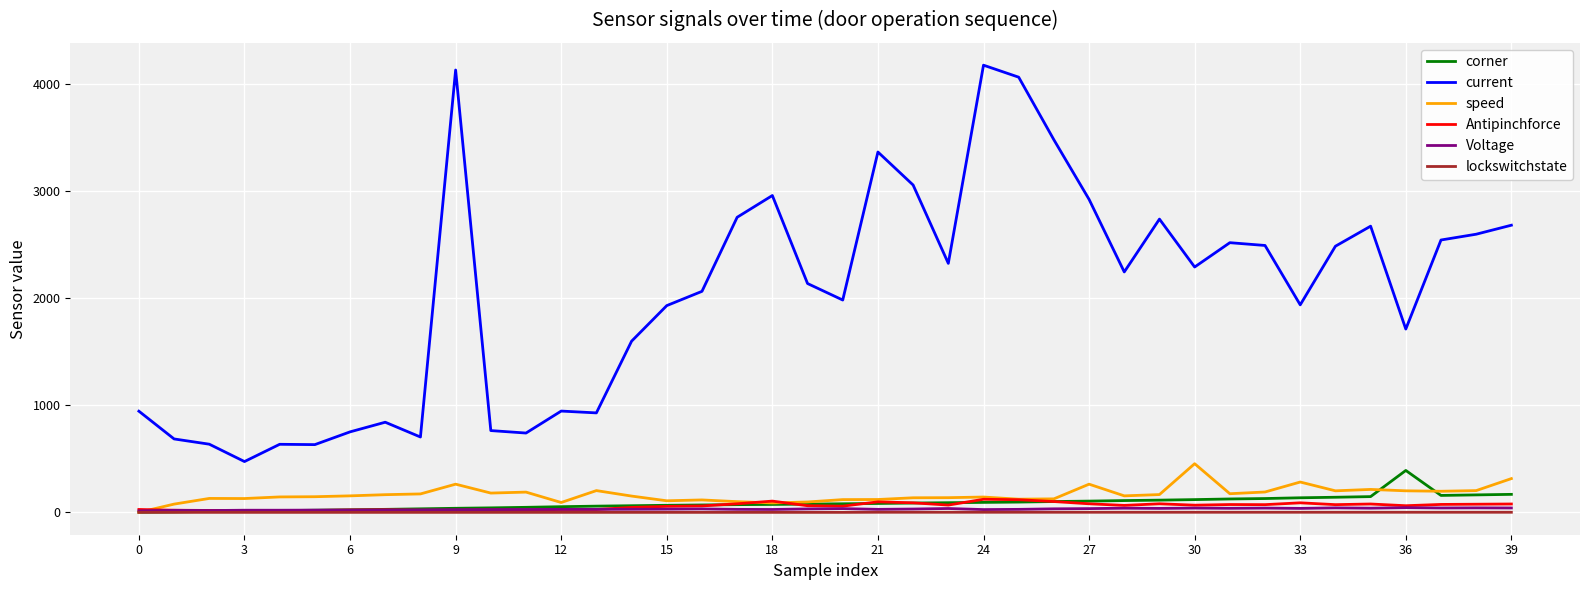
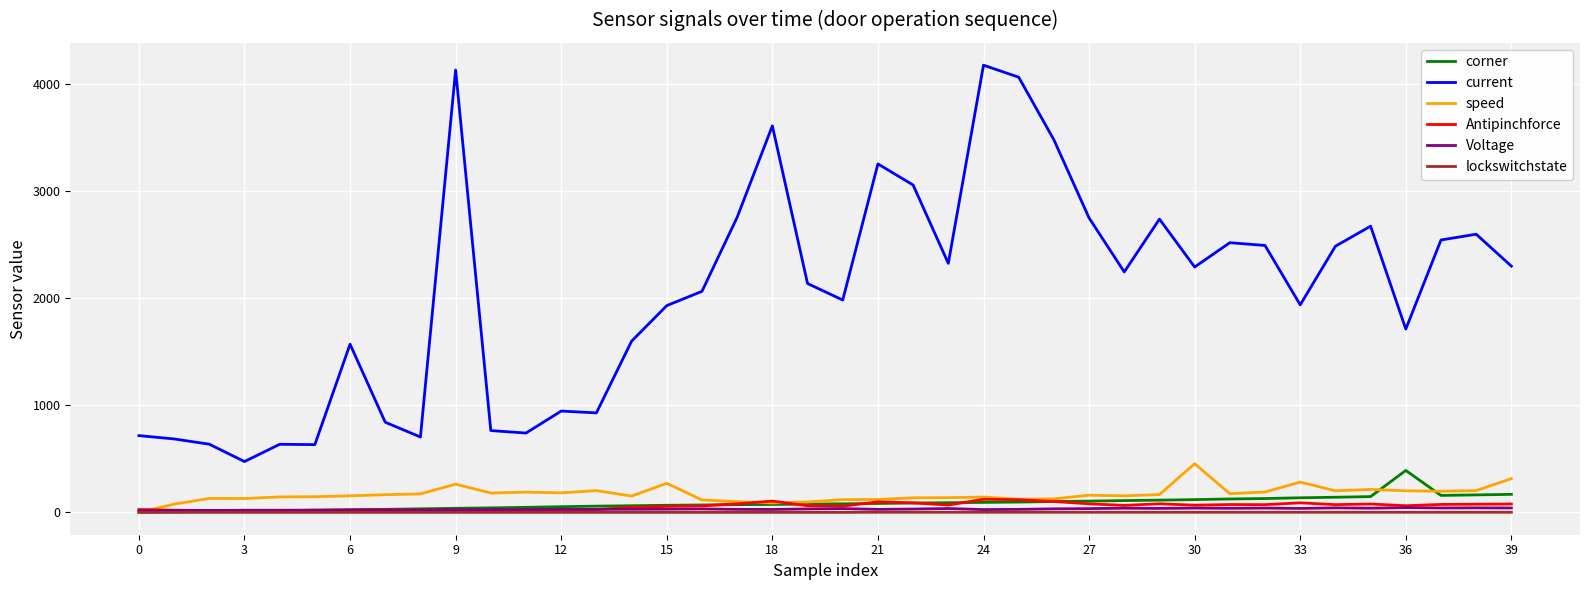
current, 0: 940 -> 720
current, 6: 750 -> 1570
speed, 12: 90 -> 180
speed, 15: 110 -> 270
current, 18: 2960 -> 3610
current, 21: 3360 -> 3250
current, 27: 2920 -> 2750
speed, 27: 260 -> 160
current, 39: 2680 -> 2300
